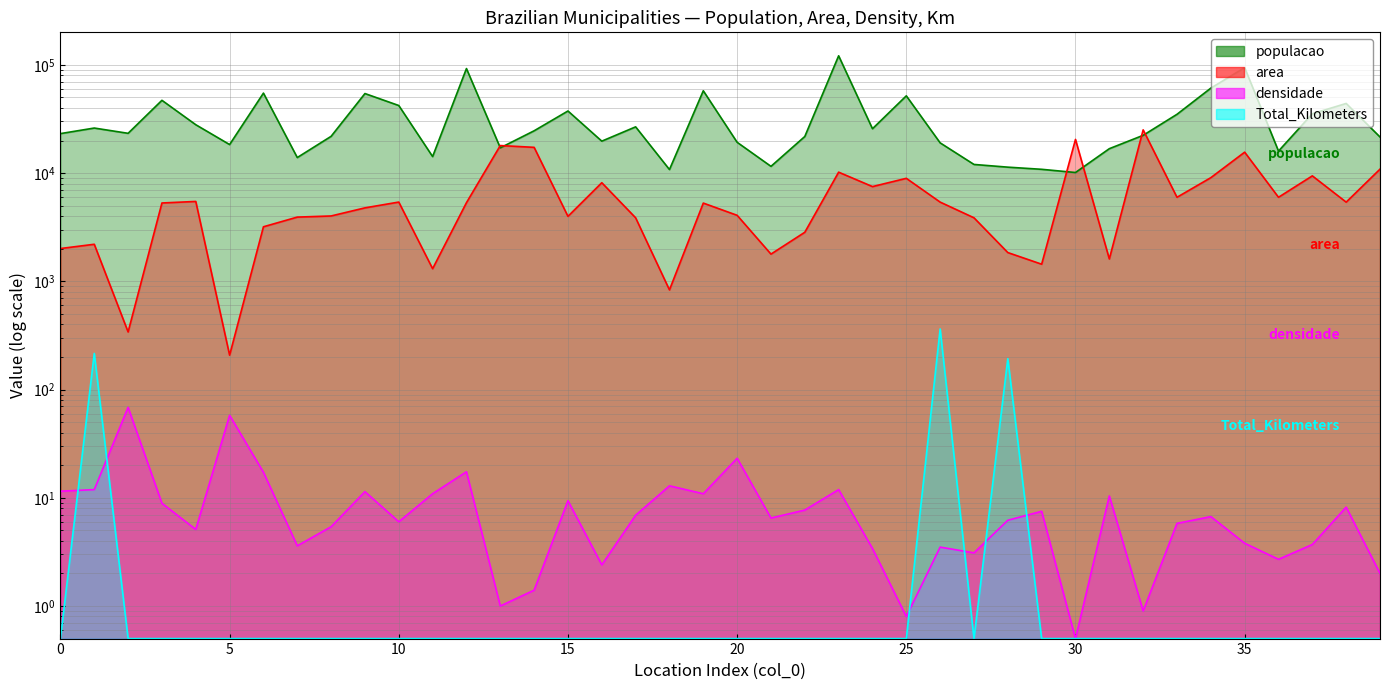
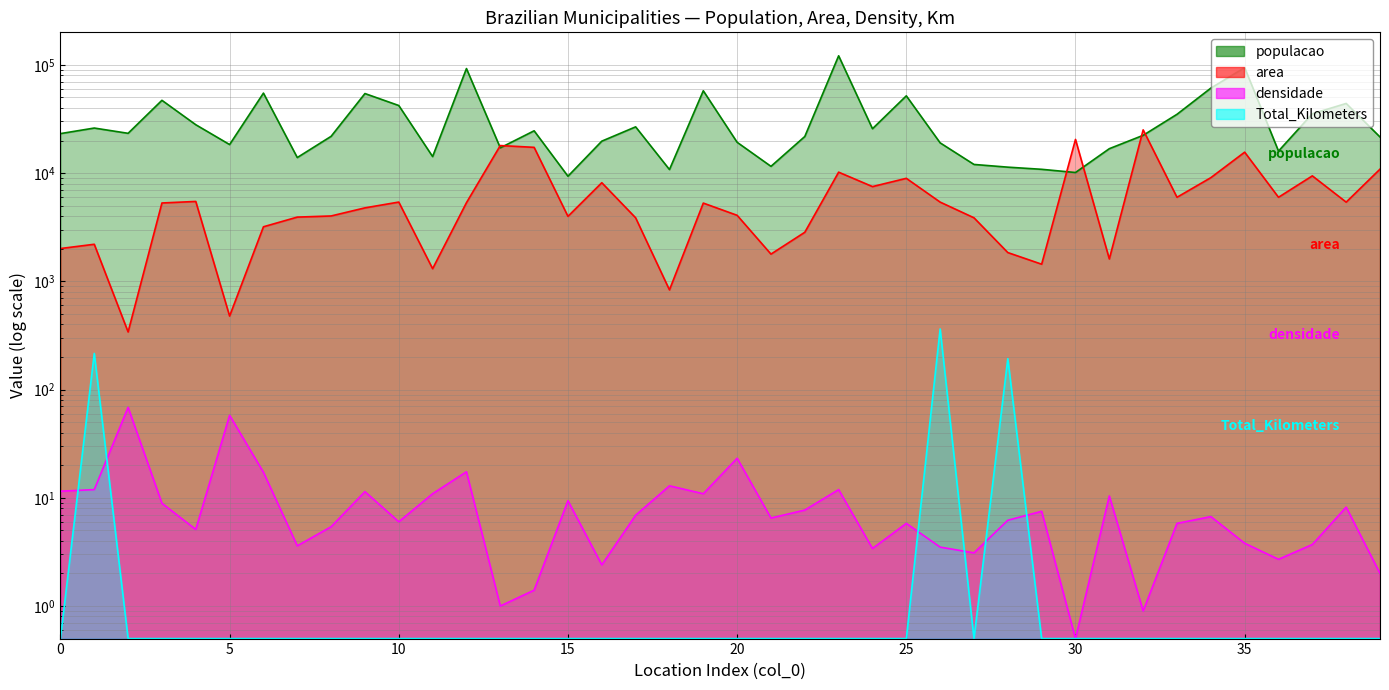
area, 5: 210 -> 500
populacao, 15: 38000 -> 9000
densidade, 25: 0.8 -> 6
